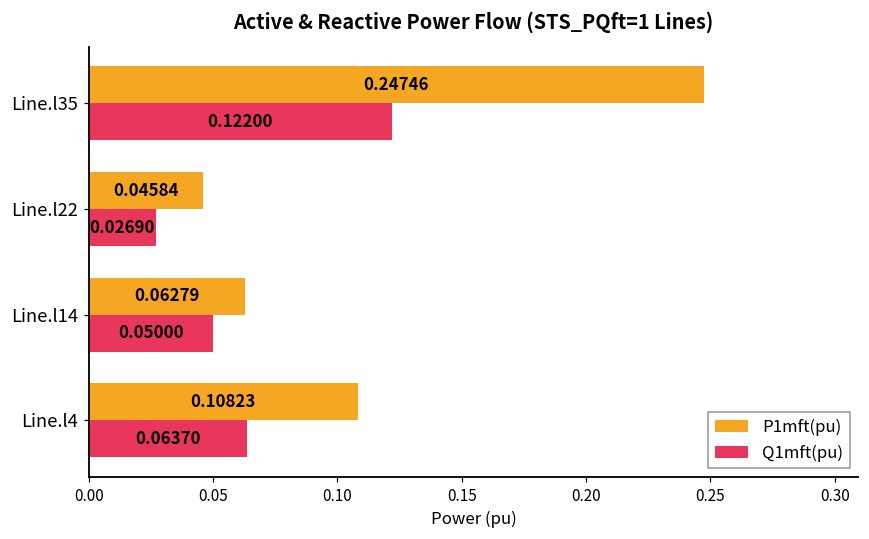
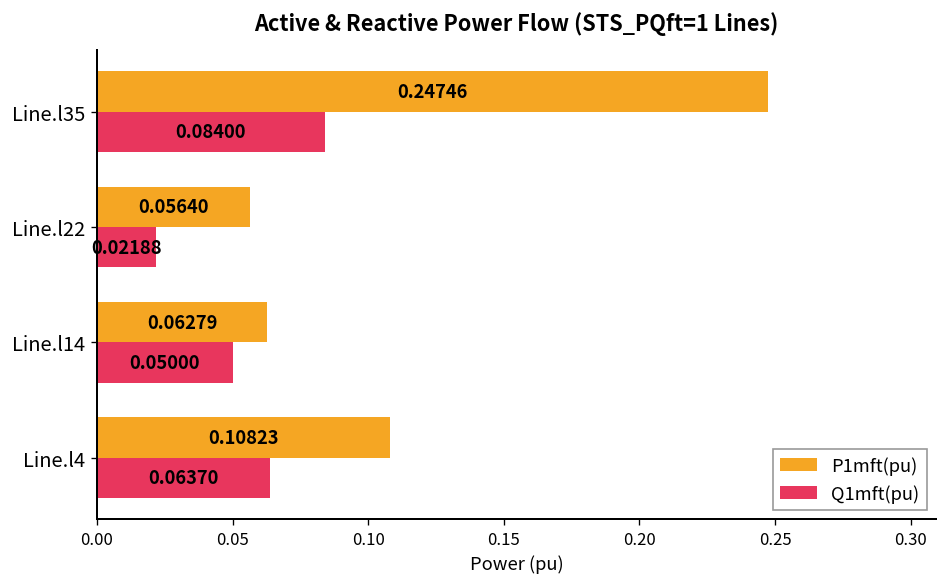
Q1mft(pu), Line.l35: 0.12200 -> 0.08400
P1mft(pu), Line.l22: 0.04584 -> 0.05640
Q1mft(pu), Line.l22: 0.02690 -> 0.02188
